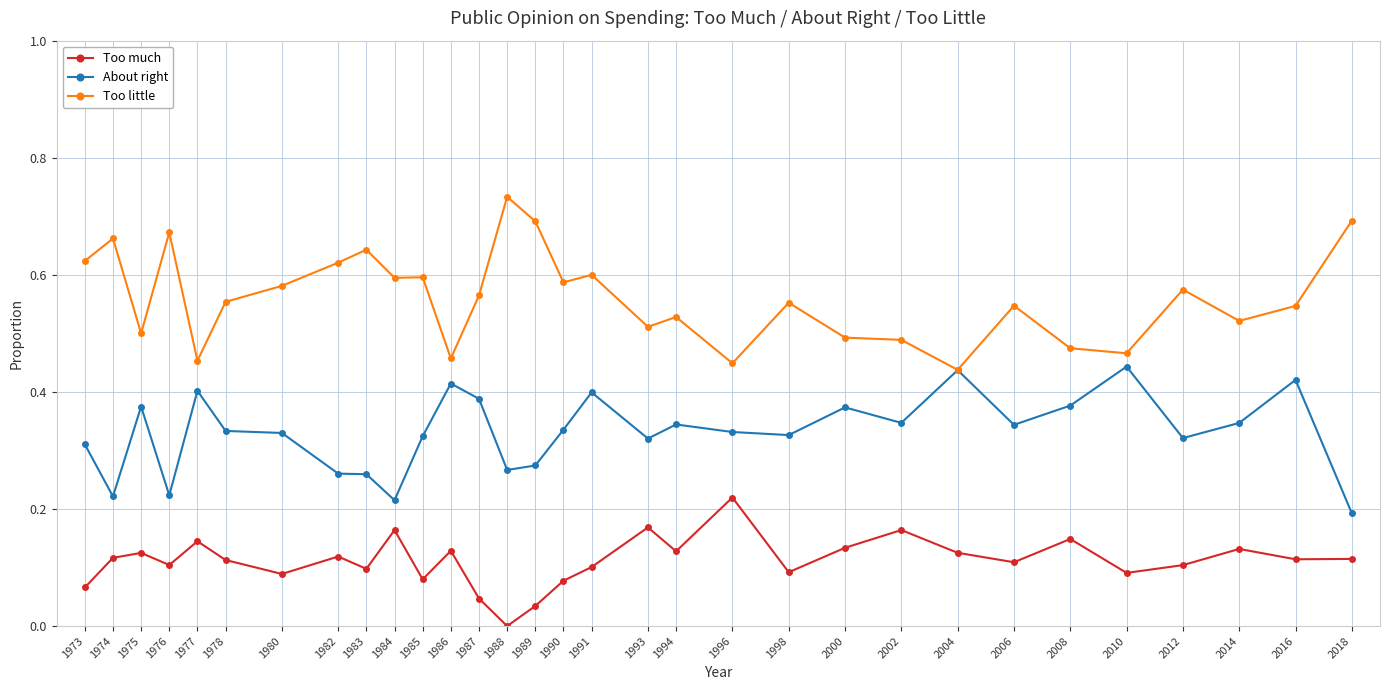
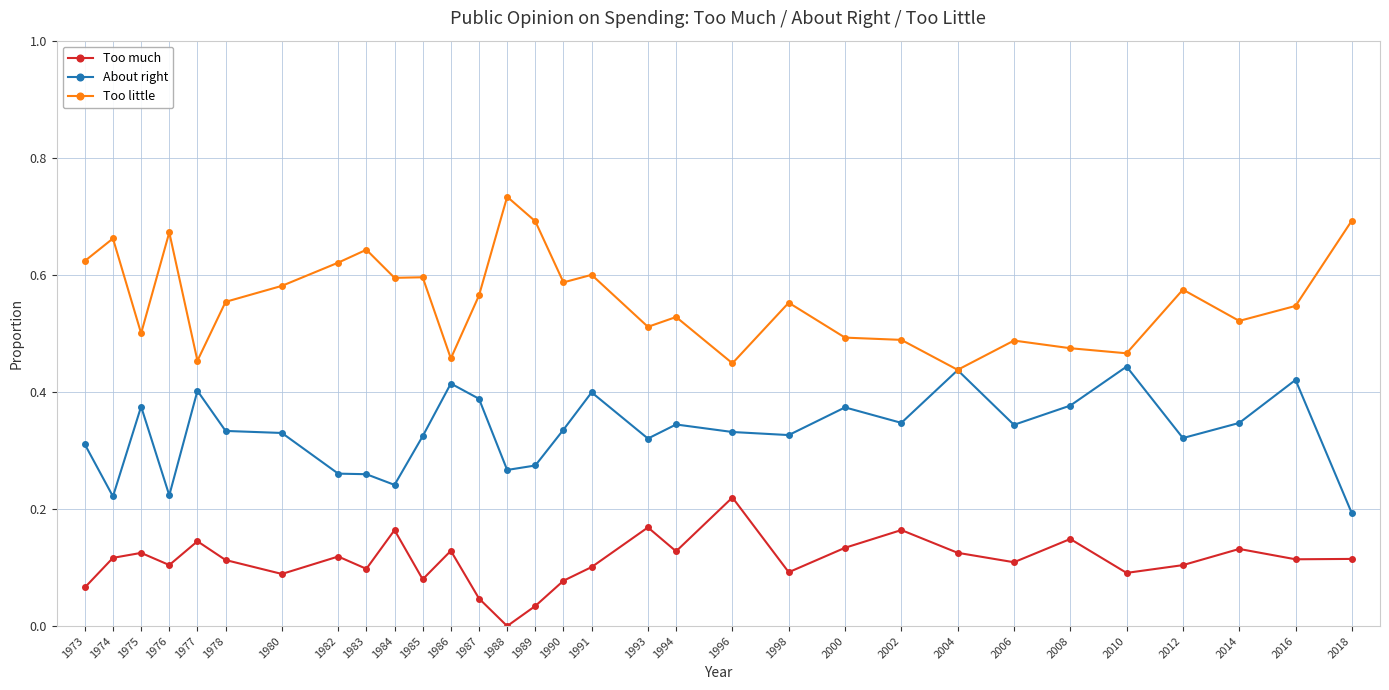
About right, 1984: 0.21 -> 0.24
Too little, 2006: 0.55 -> 0.49
